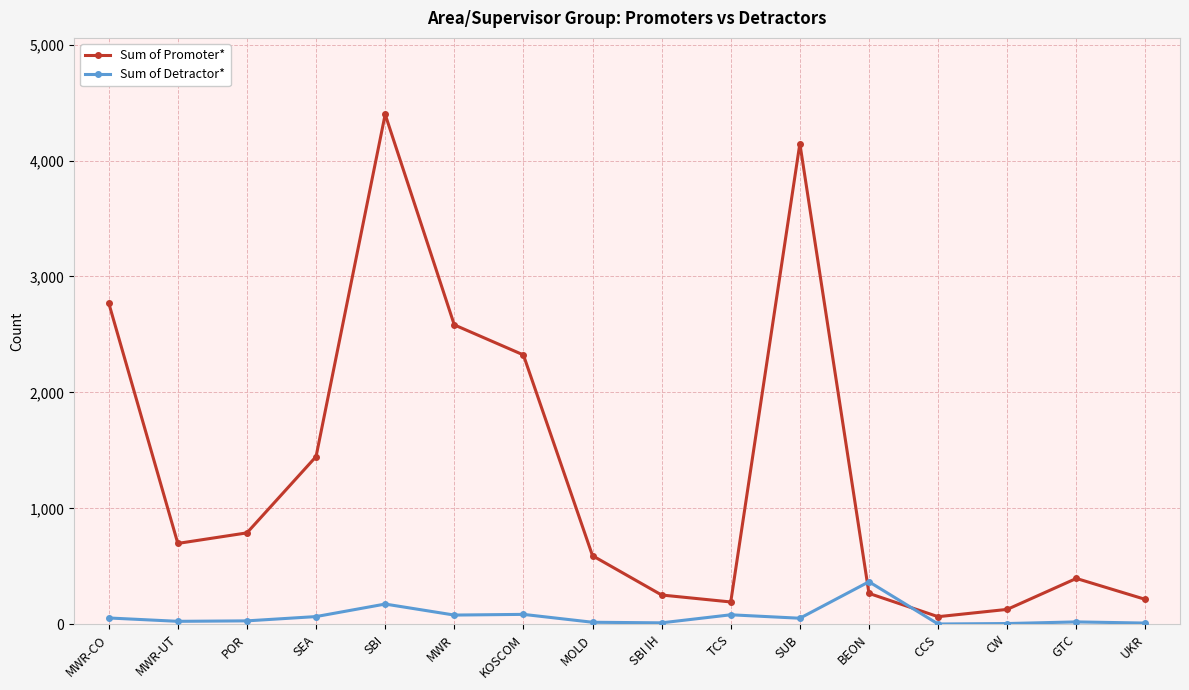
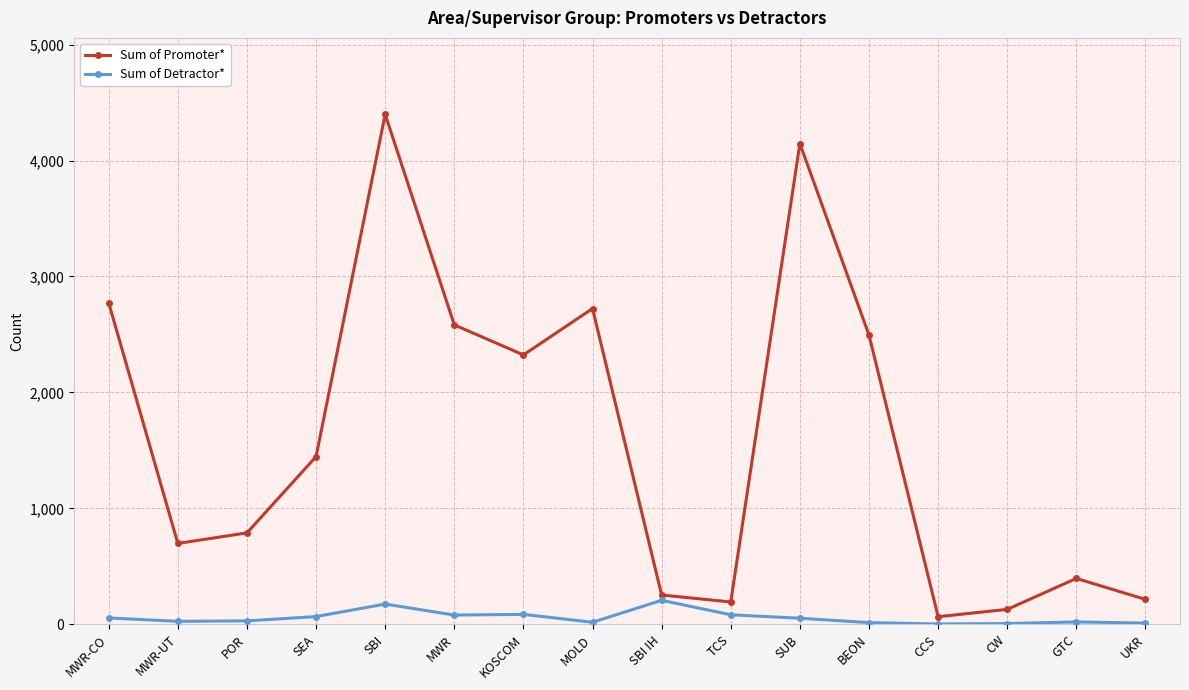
Sum of Promoter*, MOLD: 590 -> 2,720
Sum of Detractor*, SBI IH: 10 -> 210
Sum of Promoter*, BEON: 270 -> 2,490
Sum of Detractor*, BEON: 370 -> 10
